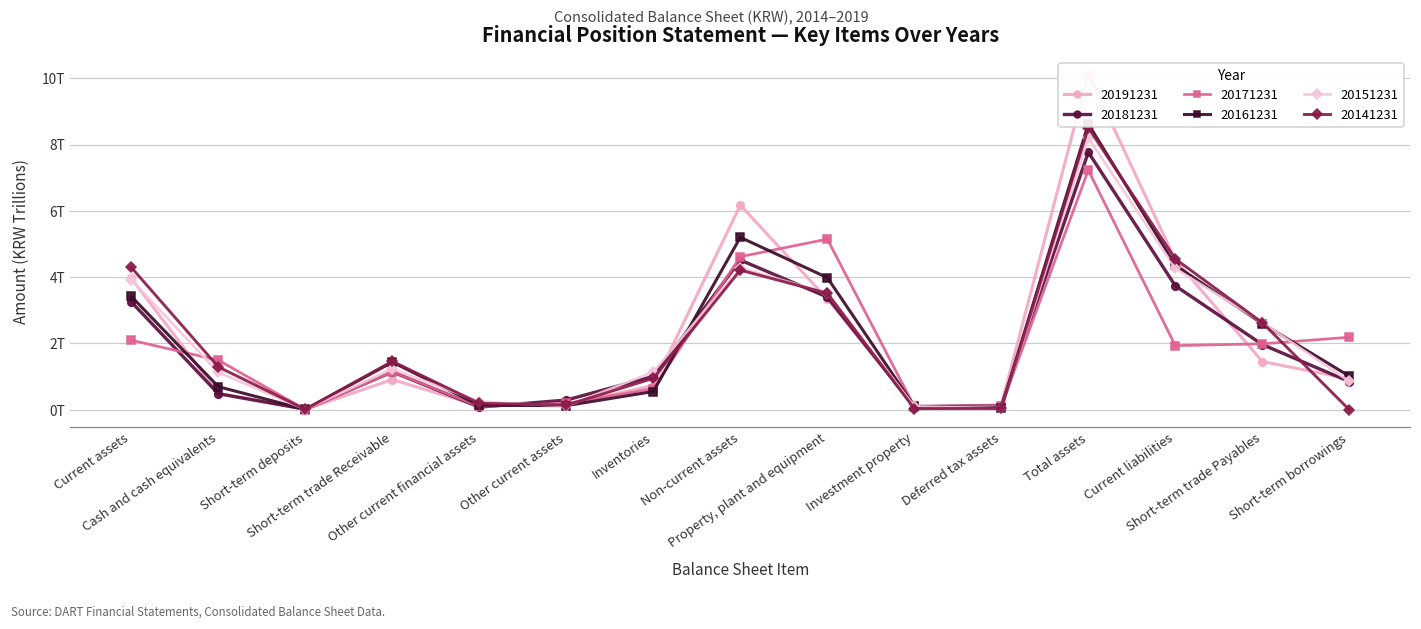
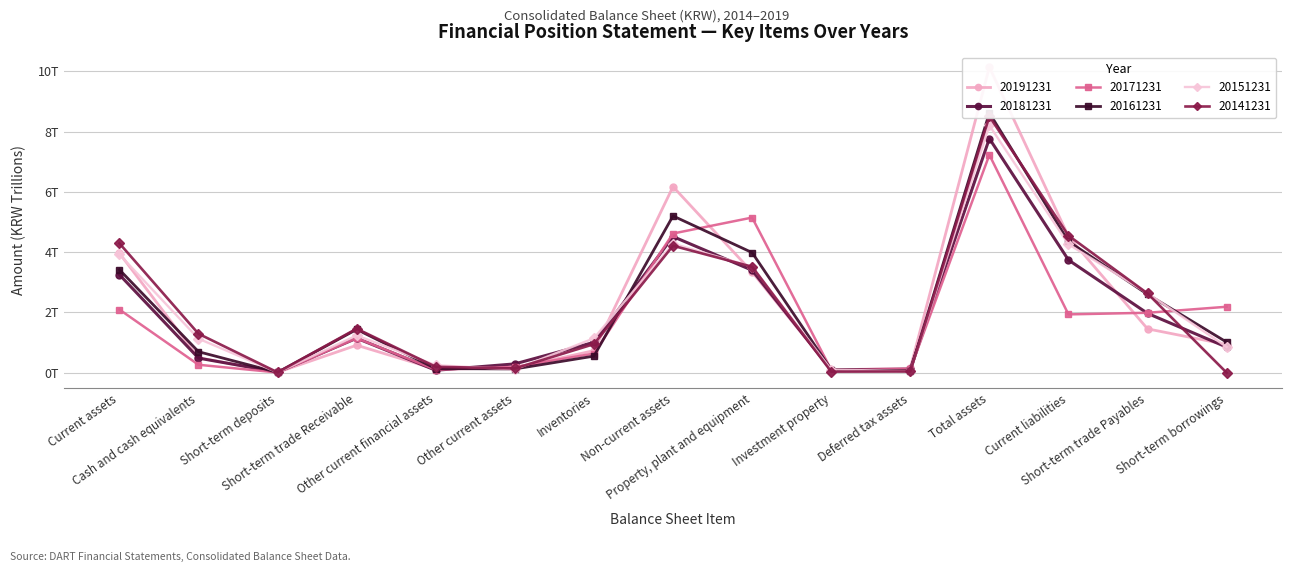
20171231, Cash and cash equivalents: 1.5T -> 0.3T
